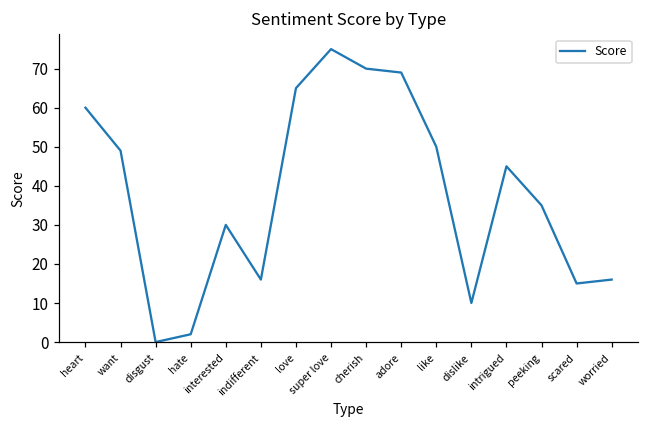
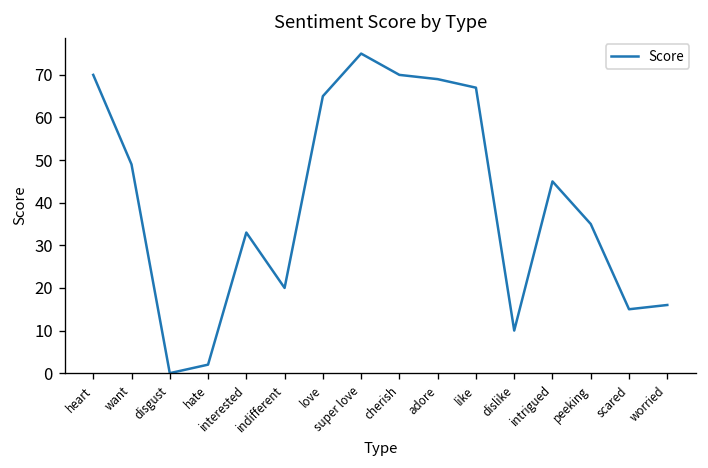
heart: 60 -> 70
interested: 30 -> 33
indifferent: 16 -> 20
like: 50 -> 67
